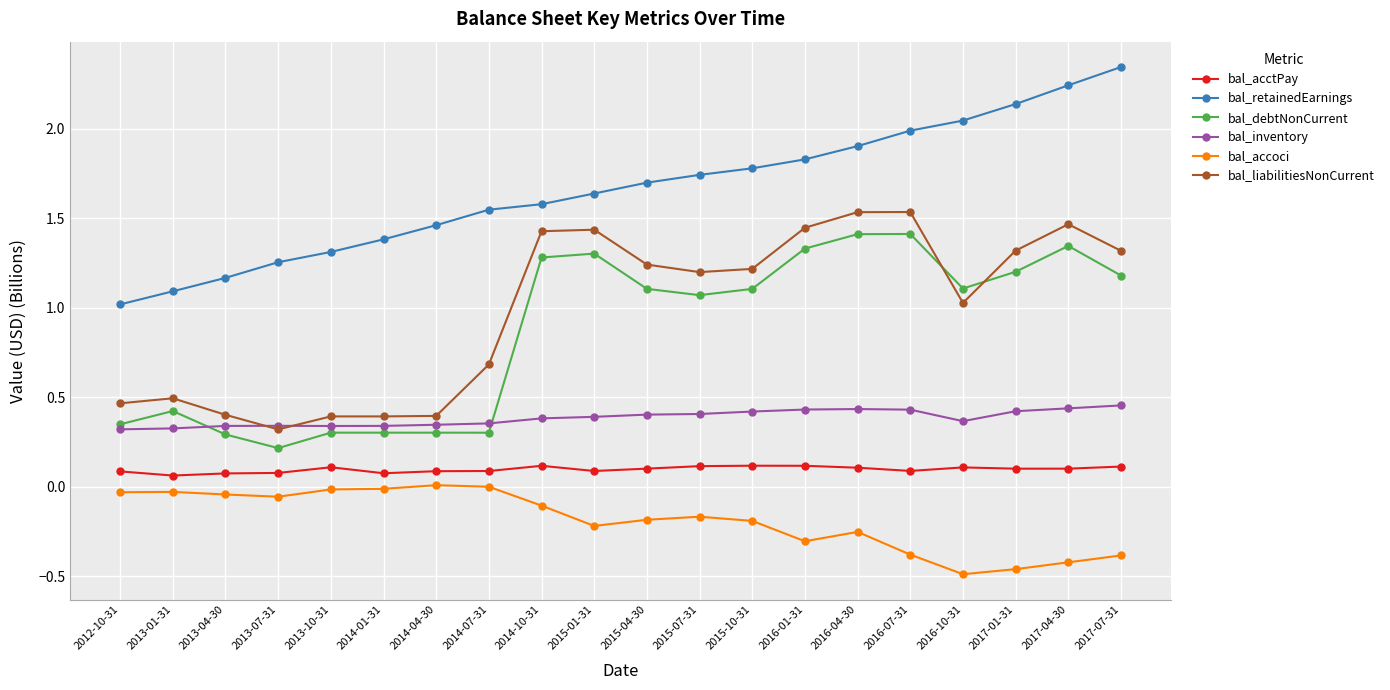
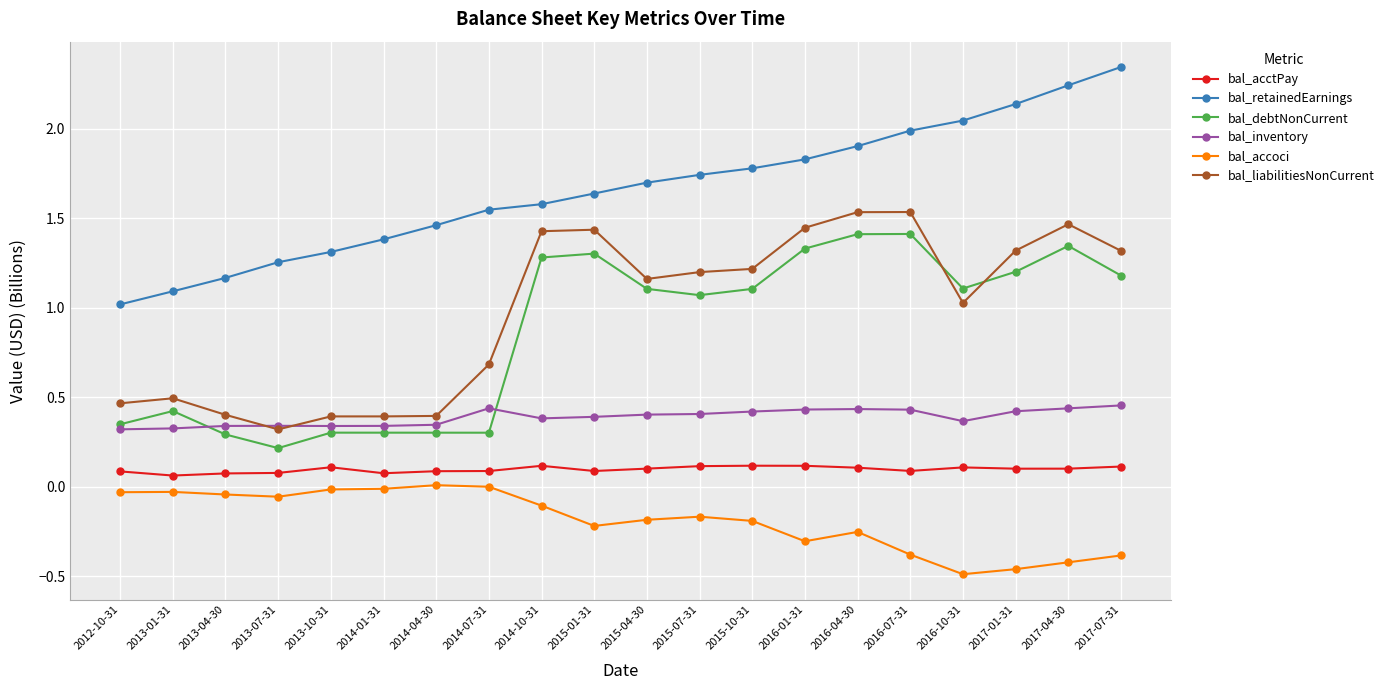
bal_inventory, 2014-07-31: 0.35 -> 0.44
bal_liabilitiesNonCurrent, 2015-04-30: 1.24 -> 1.16
